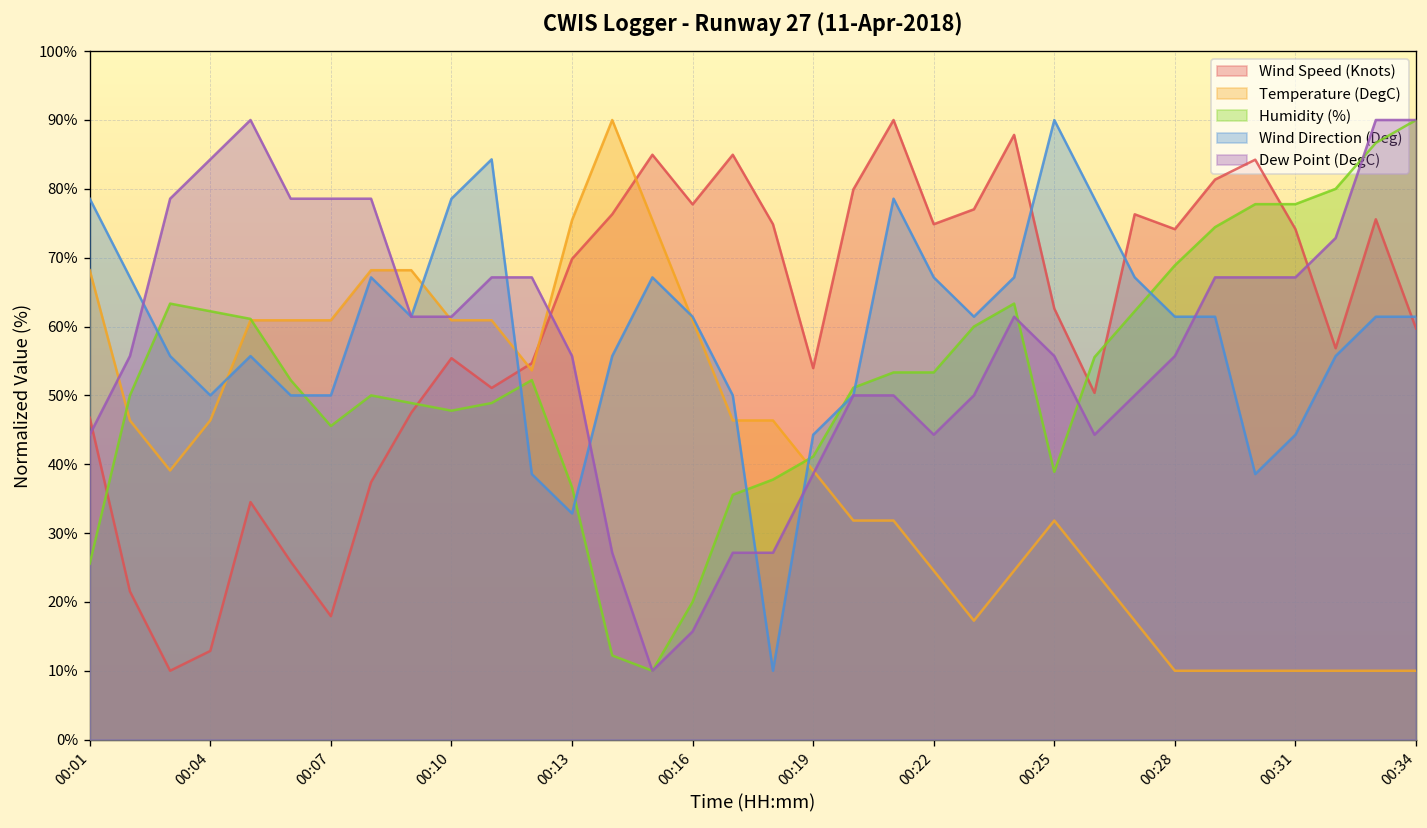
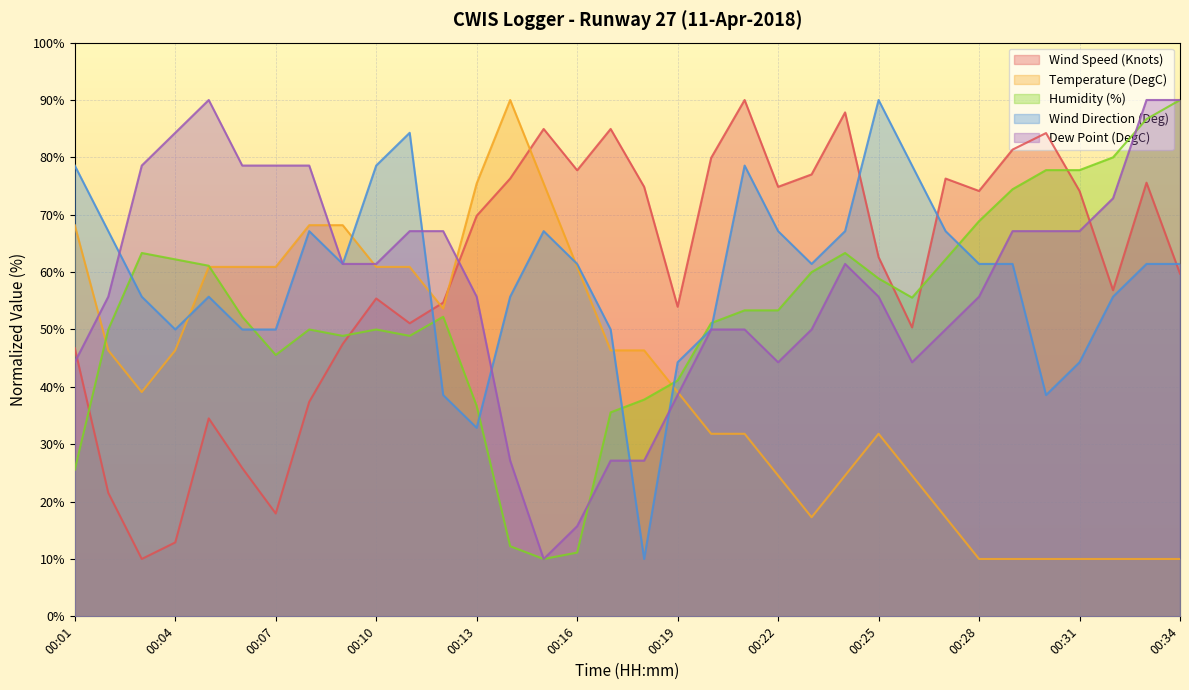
Humidity (%), 00:10: 48% -> 50%
Humidity (%), 00:16: 20% -> 11%
Humidity (%), 00:25: 39% -> 59%
